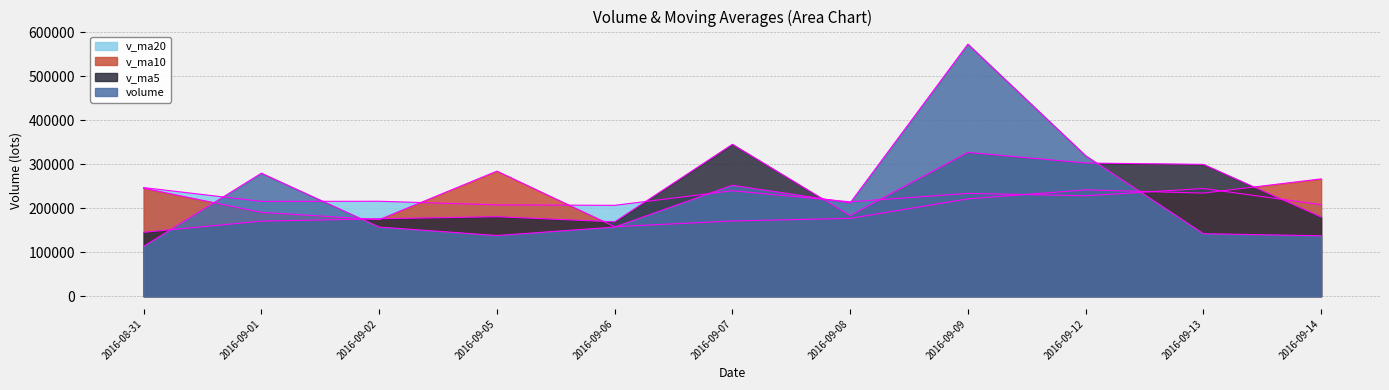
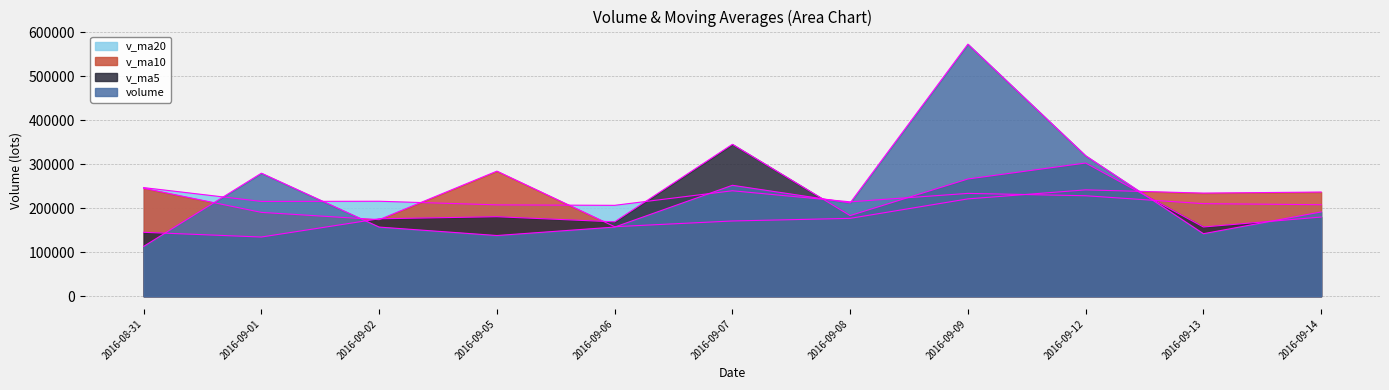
v_ma5, 2016-09-01: 170000 -> 130000
v_ma5, 2016-09-09: 330000 -> 270000
v_ma20, 2016-09-13: 240000 -> 210000
v_ma5, 2016-09-13: 300000 -> 160000
v_ma10, 2016-09-14: 270000 -> 240000
volume, 2016-09-14: 140000 -> 190000
